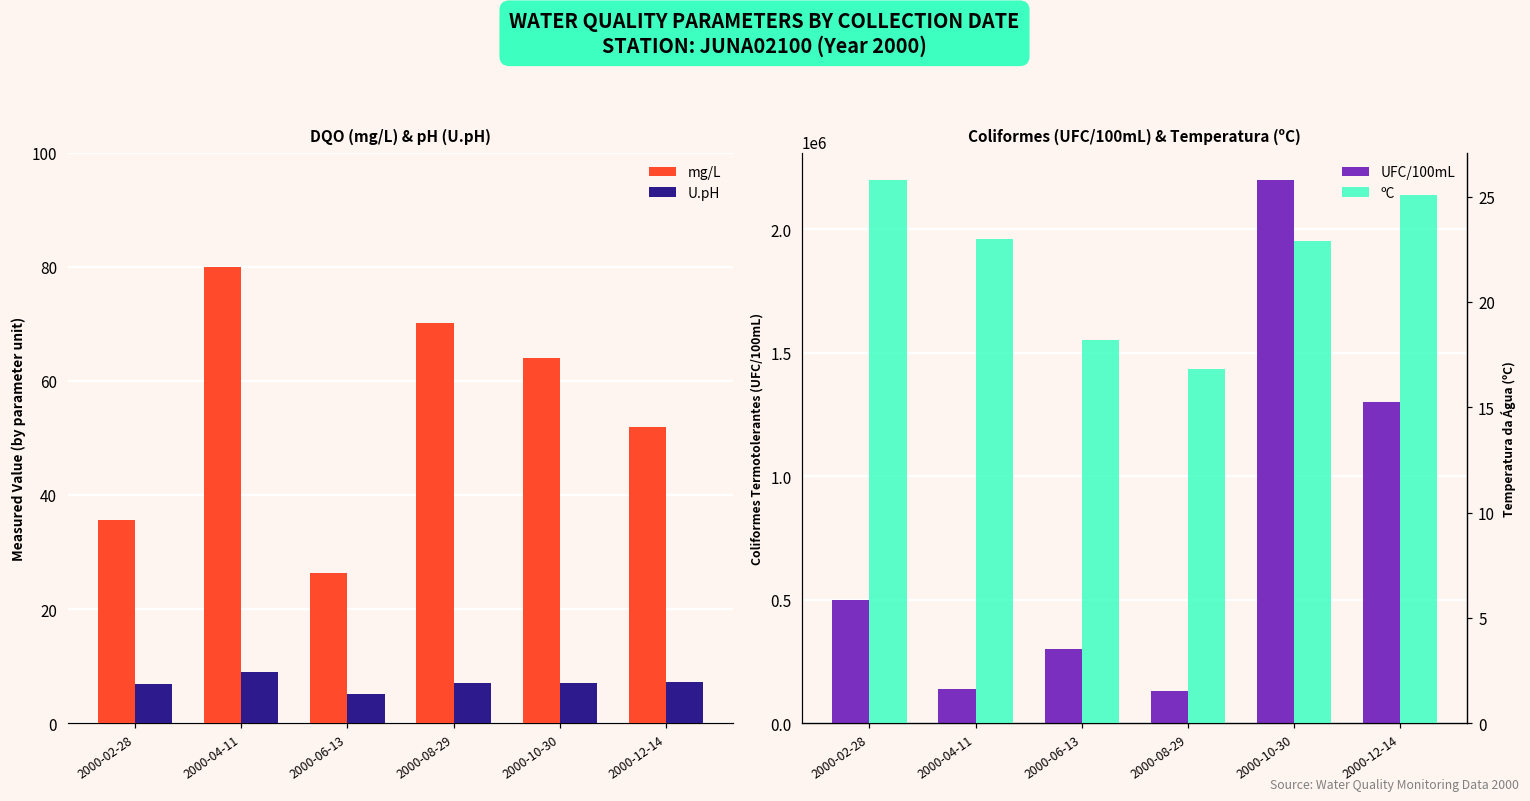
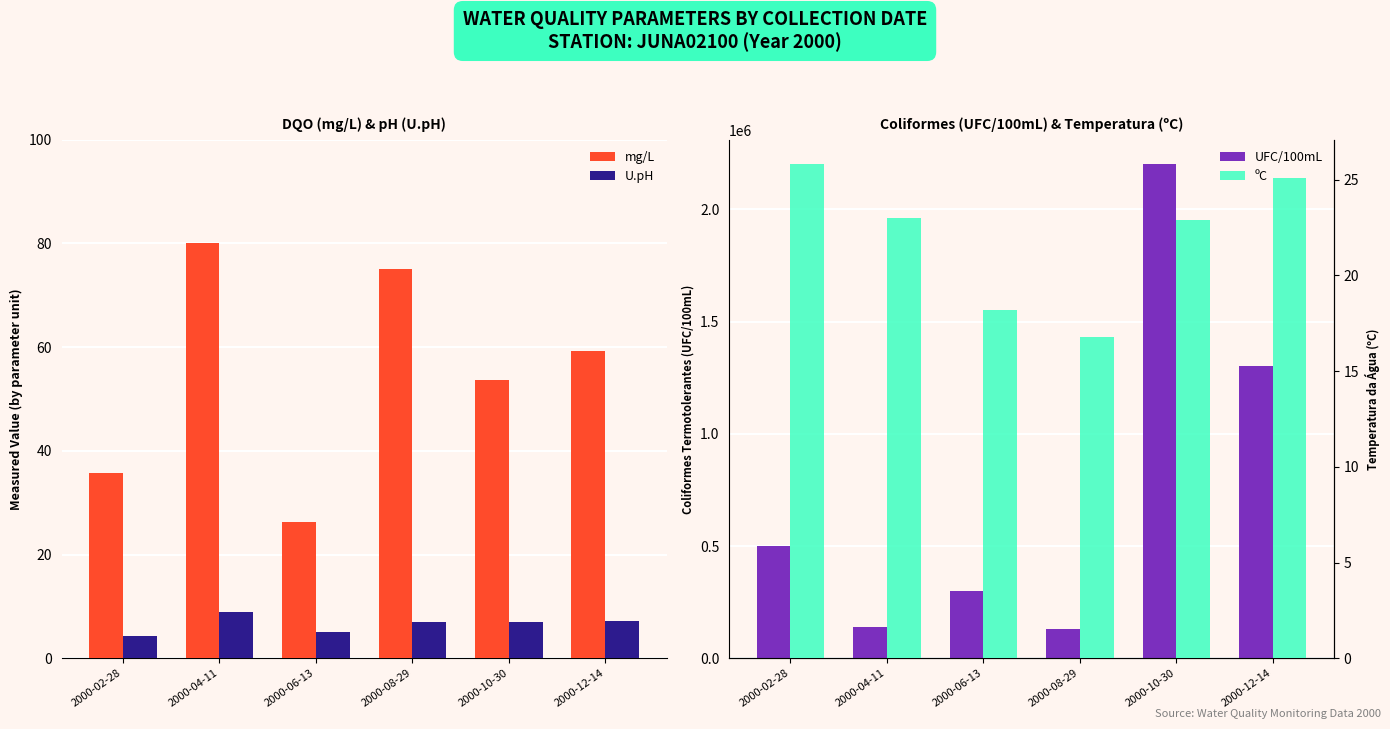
DQO (mg/L) & pH (U.pH), U.pH, 2000-02-28: 7 -> 4
DQO (mg/L) & pH (U.pH), mg/L, 2000-08-29: 70 -> 75
DQO (mg/L) & pH (U.pH), mg/L, 2000-10-30: 64 -> 54
DQO (mg/L) & pH (U.pH), mg/L, 2000-12-14: 52 -> 59
